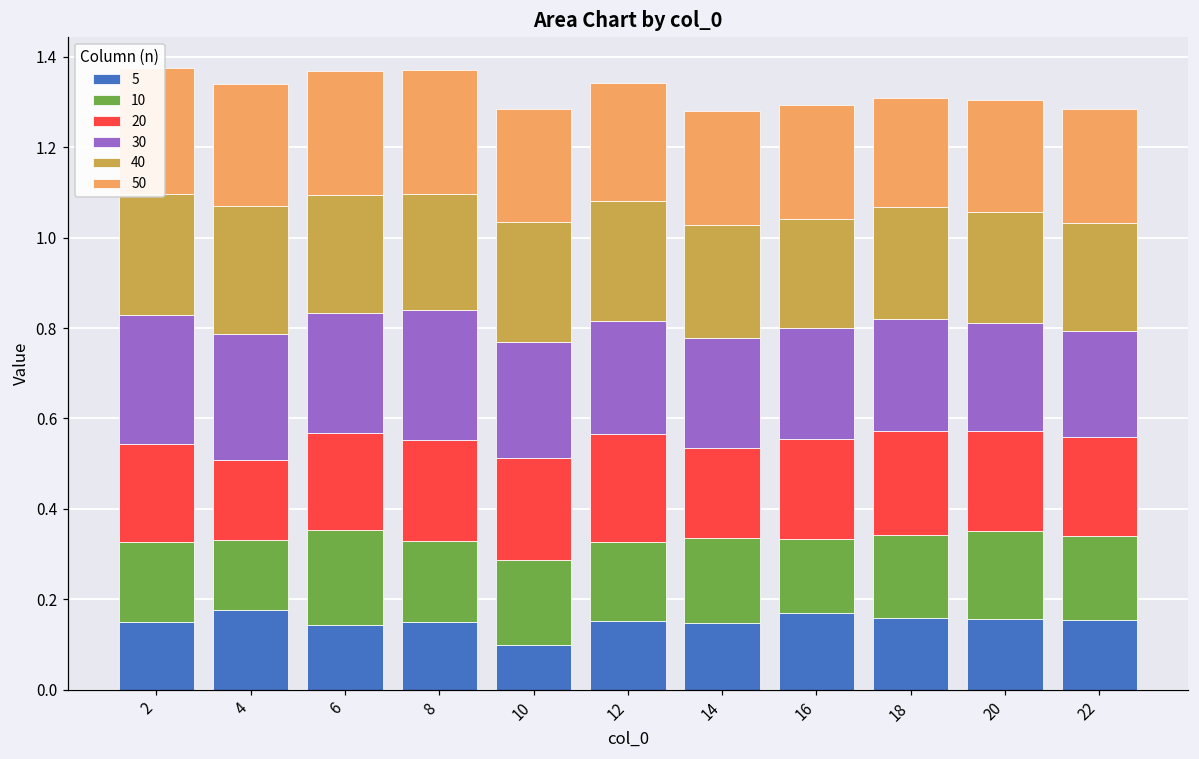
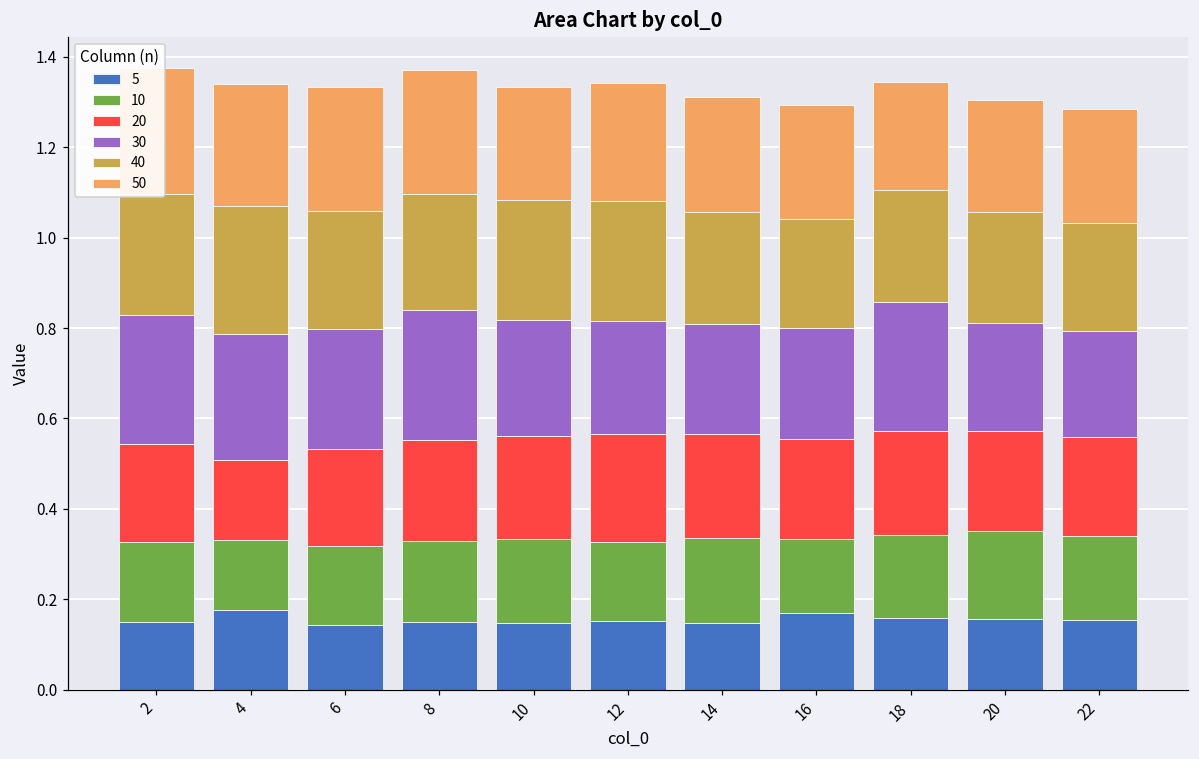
10, 6: 0.21 -> 0.18
5, 10: 0.10 -> 0.15
20, 14: 0.20 -> 0.23
30, 18: 0.25 -> 0.29
